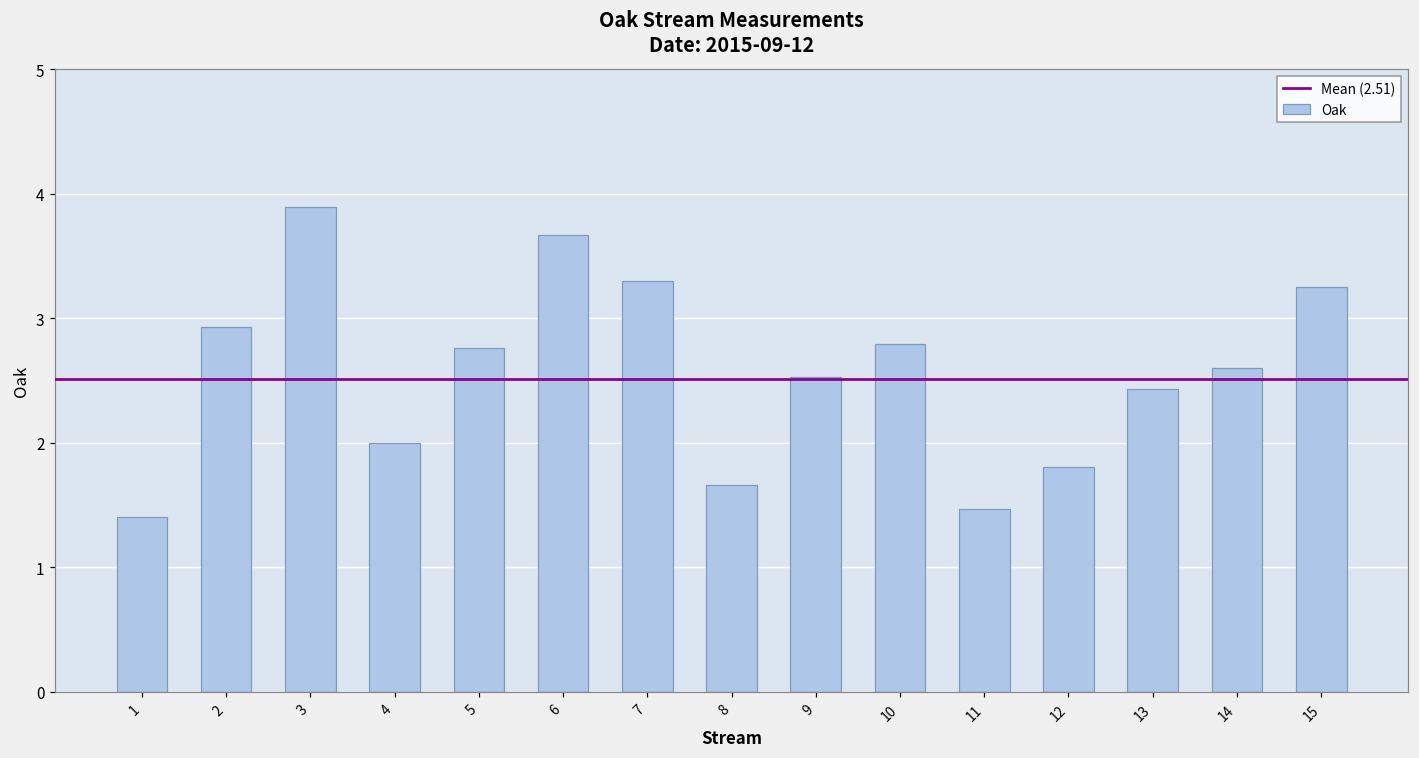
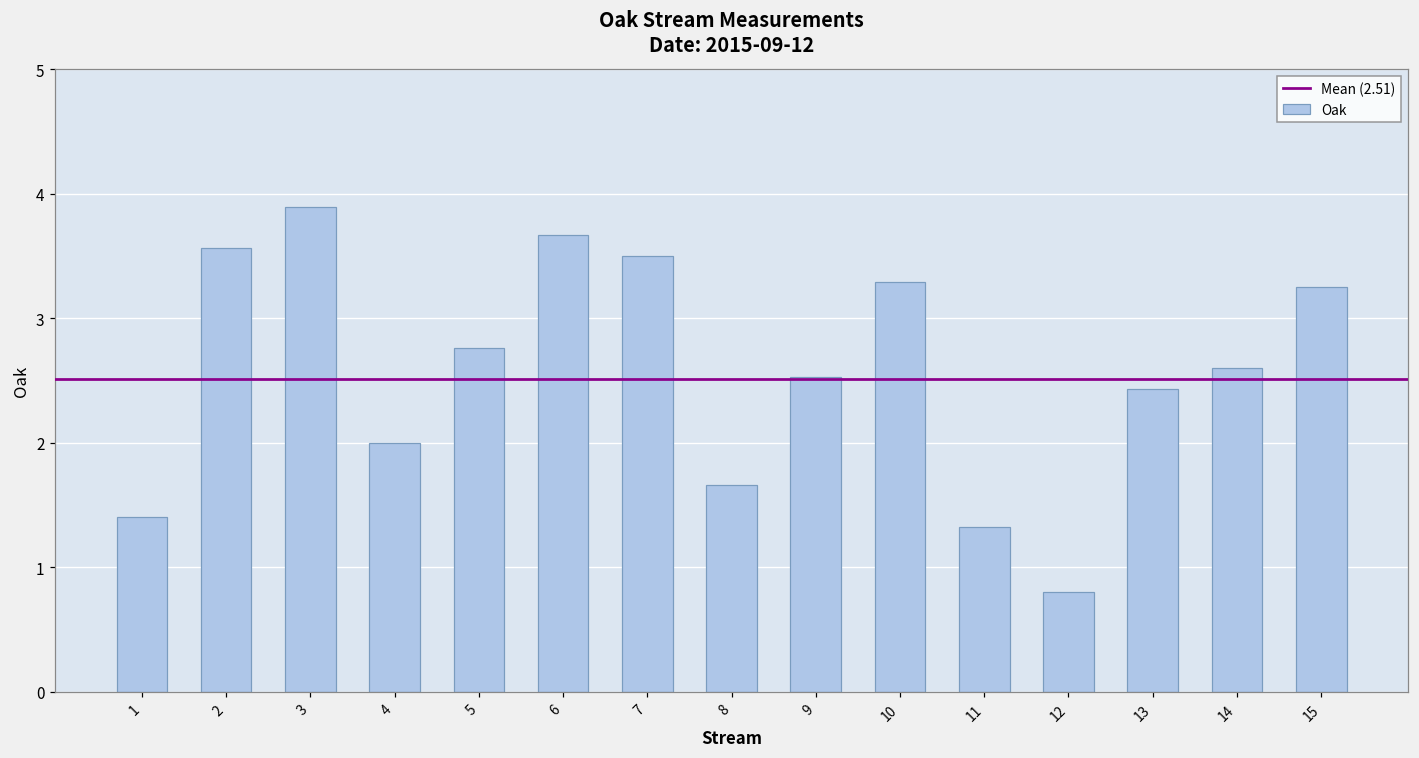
2: 2.93 -> 3.56
7: 3.3 -> 3.5
10: 2.79 -> 3.29
11: 1.47 -> 1.32
12: 1.8 -> 0.8
